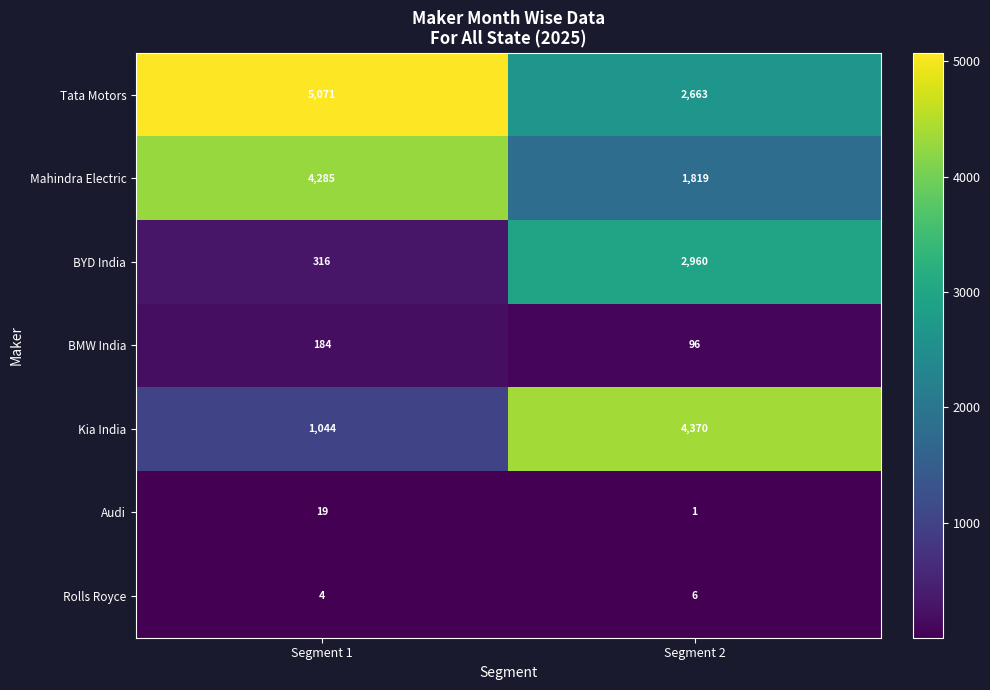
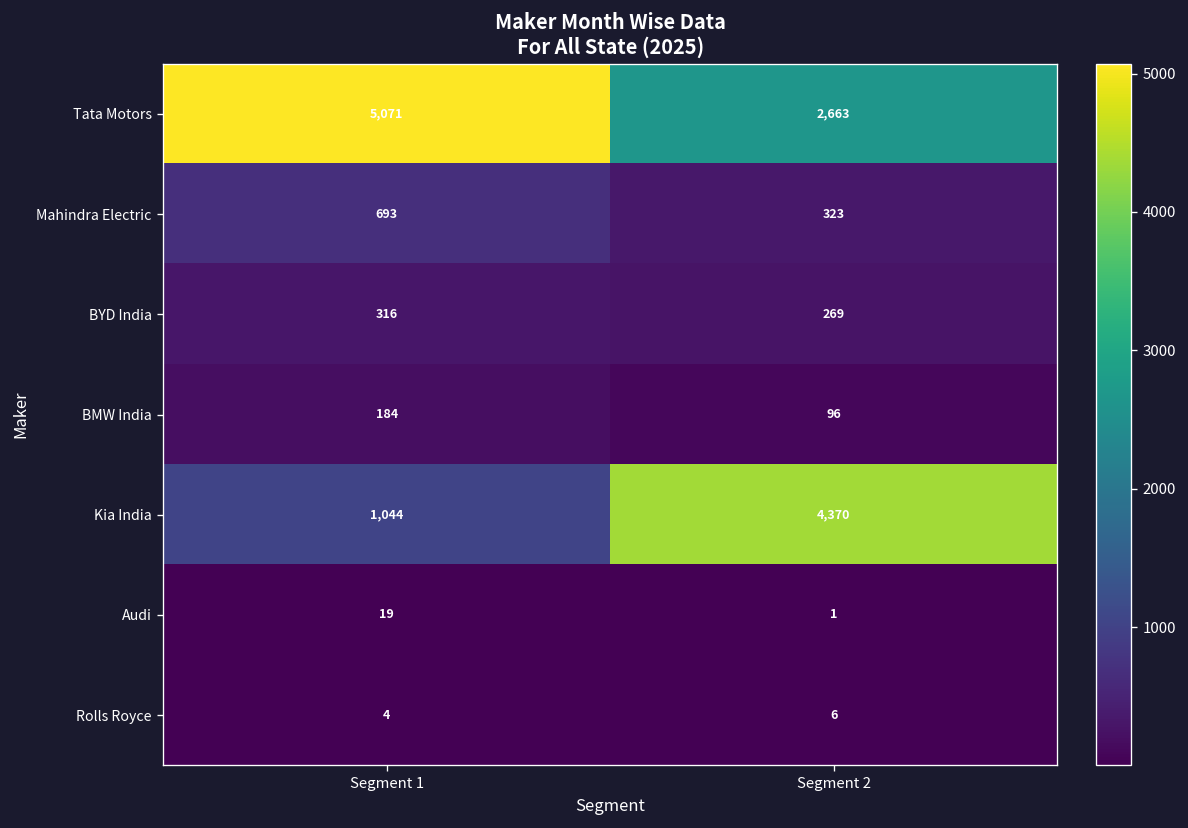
Mahindra Electric, Segment 1: 4,285 -> 693
Mahindra Electric, Segment 2: 1,819 -> 323
BYD India, Segment 2: 2,960 -> 269
